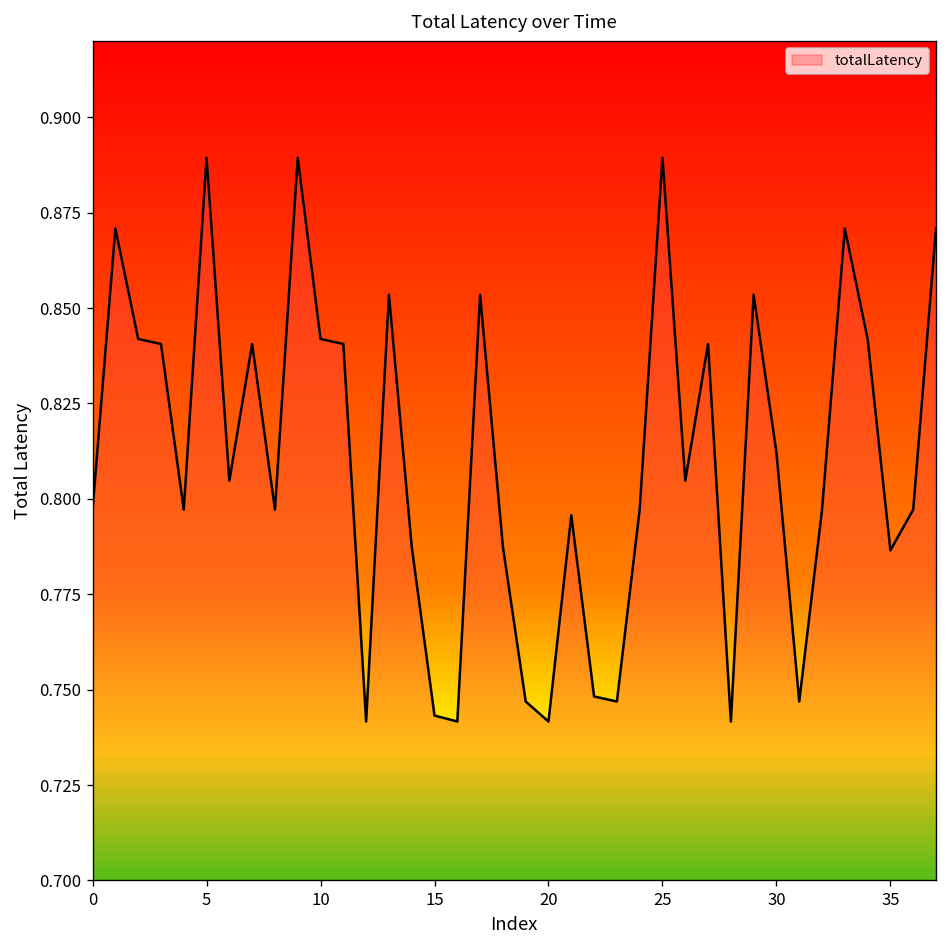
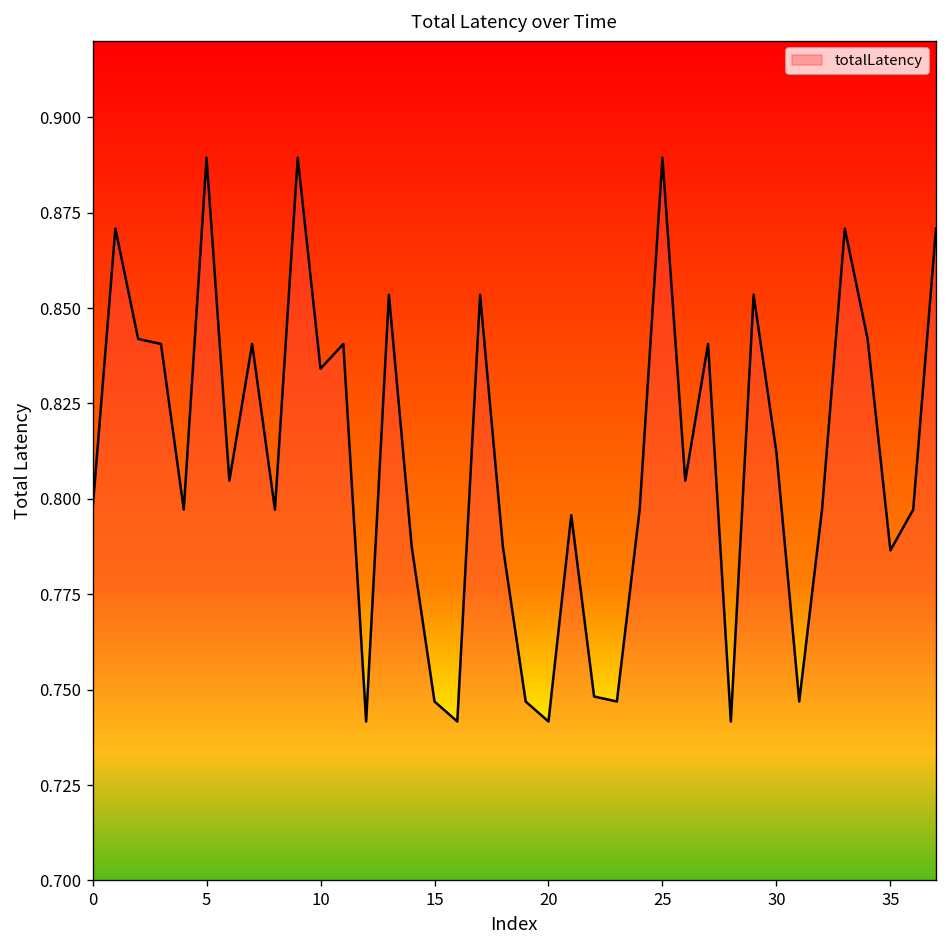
10: 0.842 -> 0.834
15: 0.743 -> 0.747
